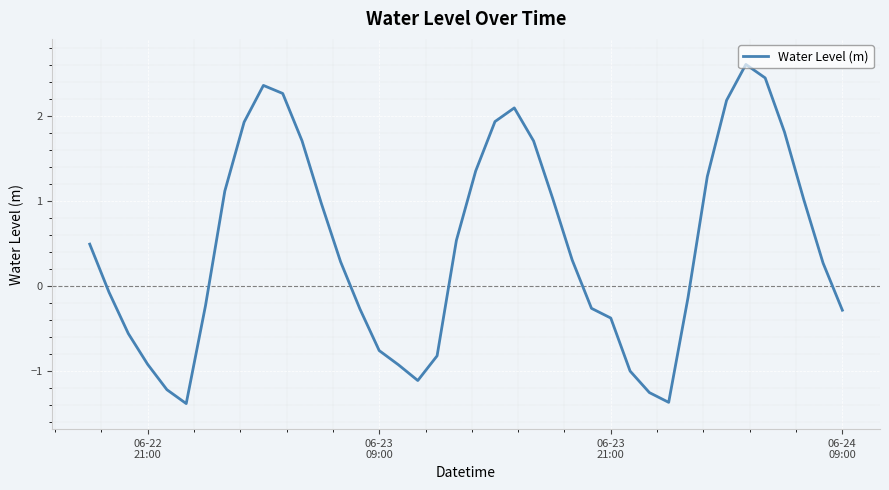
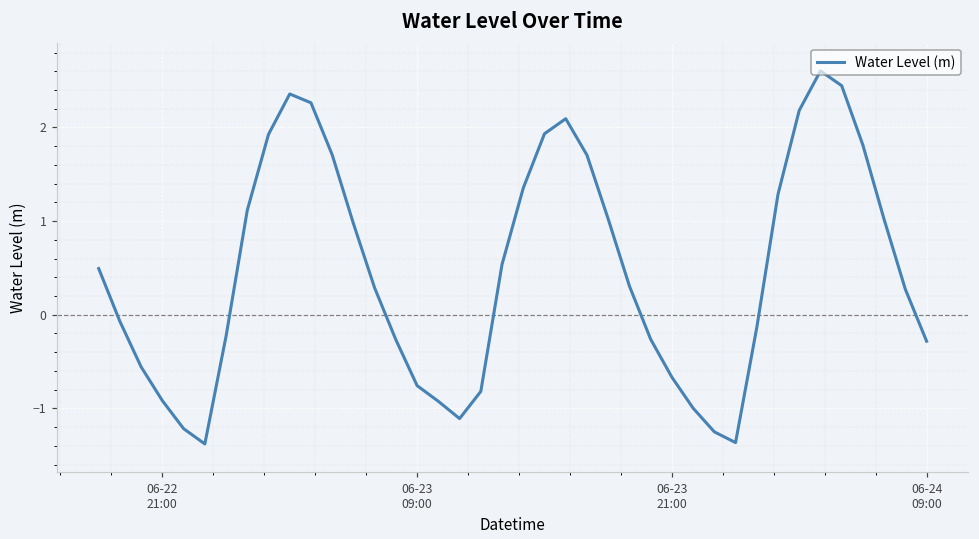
06-23 21:00: -0.4 -> -0.7
